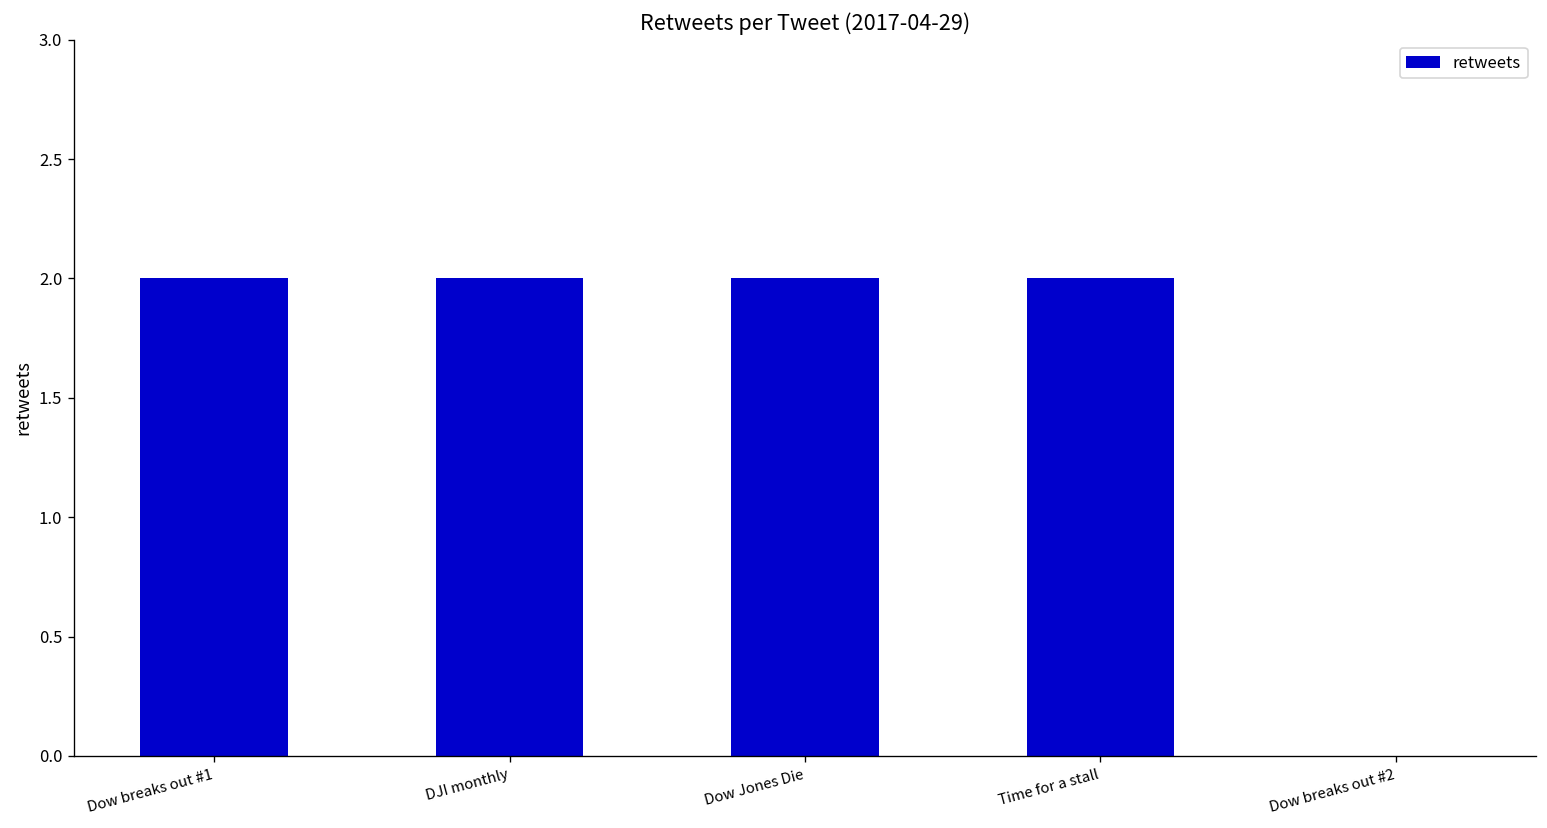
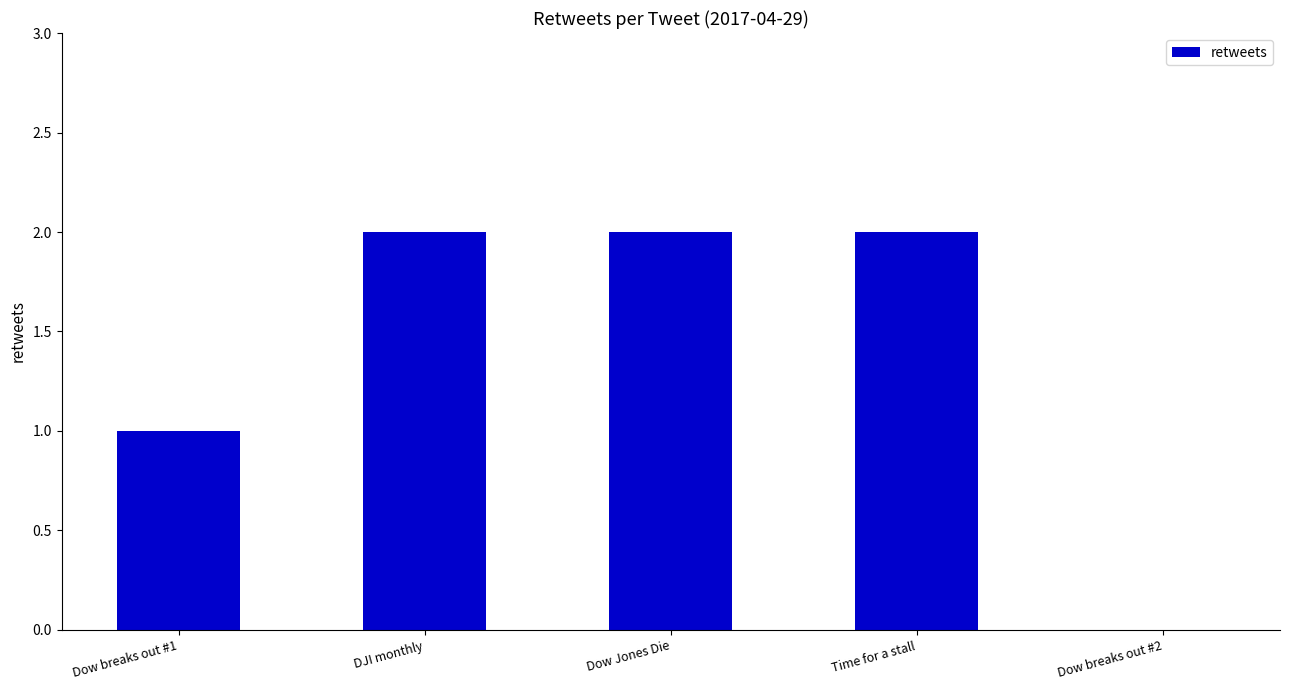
Dow breaks out #1: 2 -> 1
